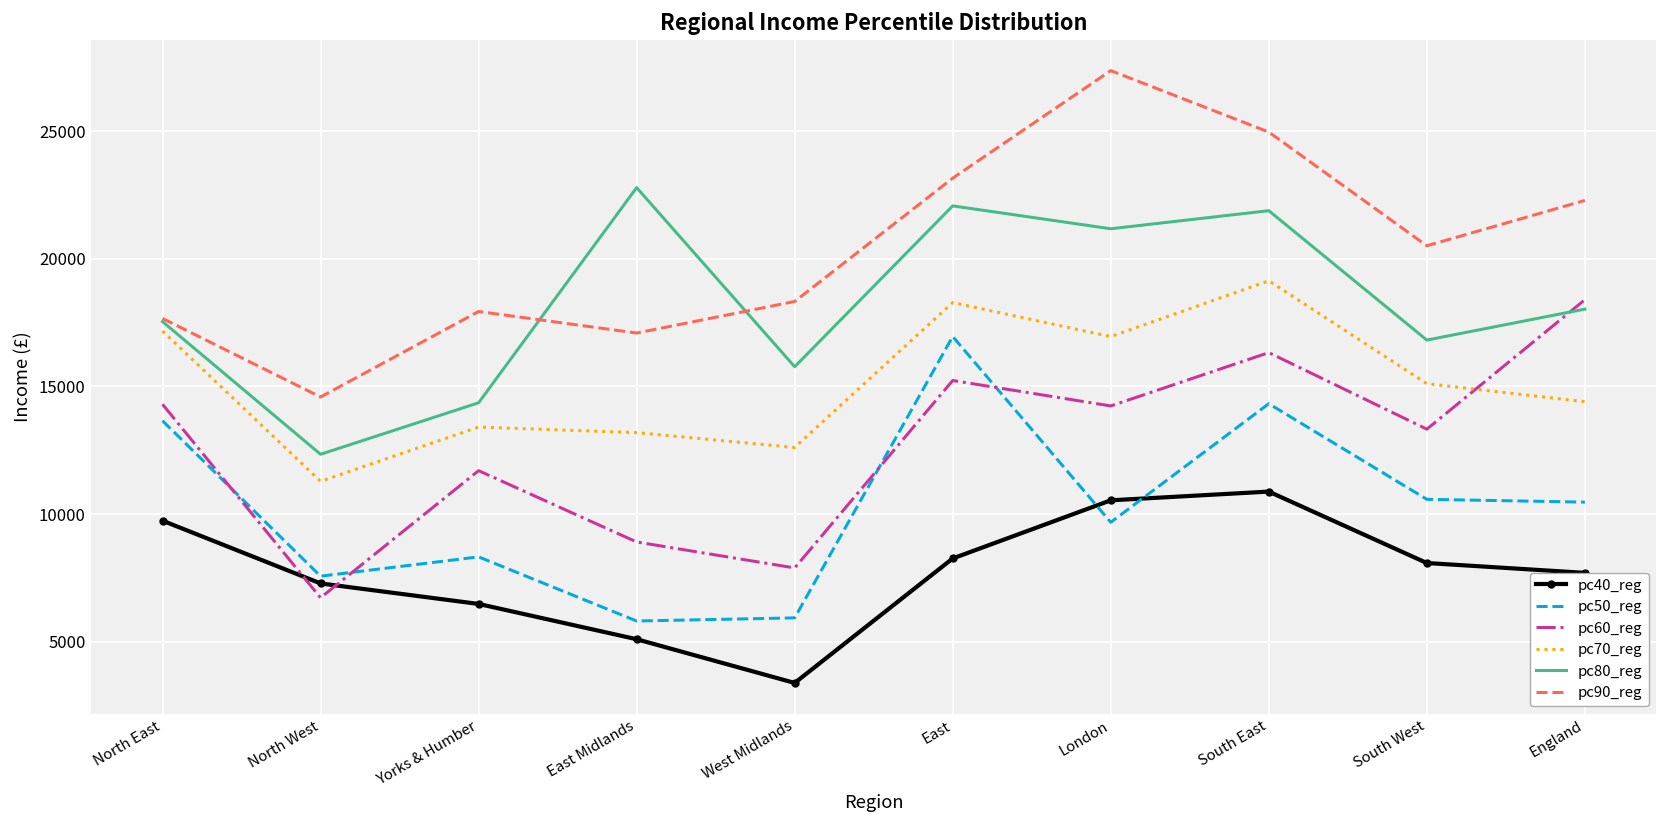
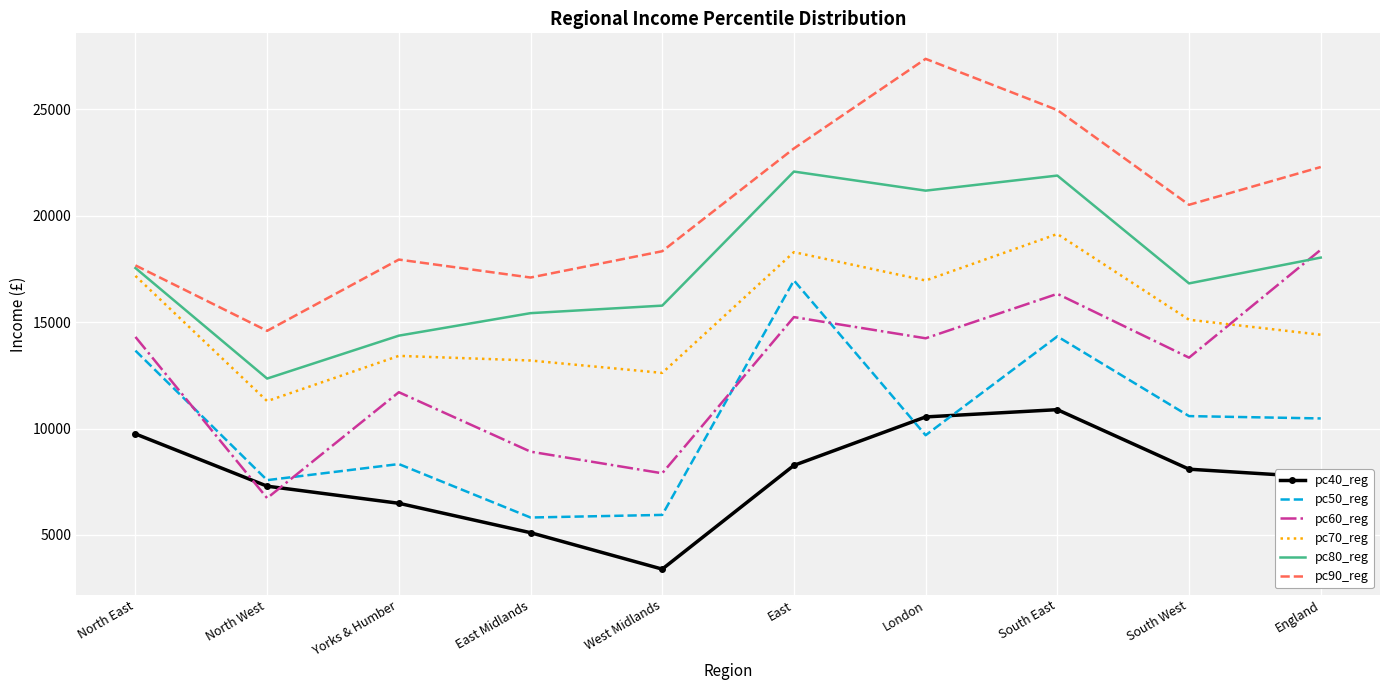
pc80_reg, East Midlands: 22800 -> 15400
